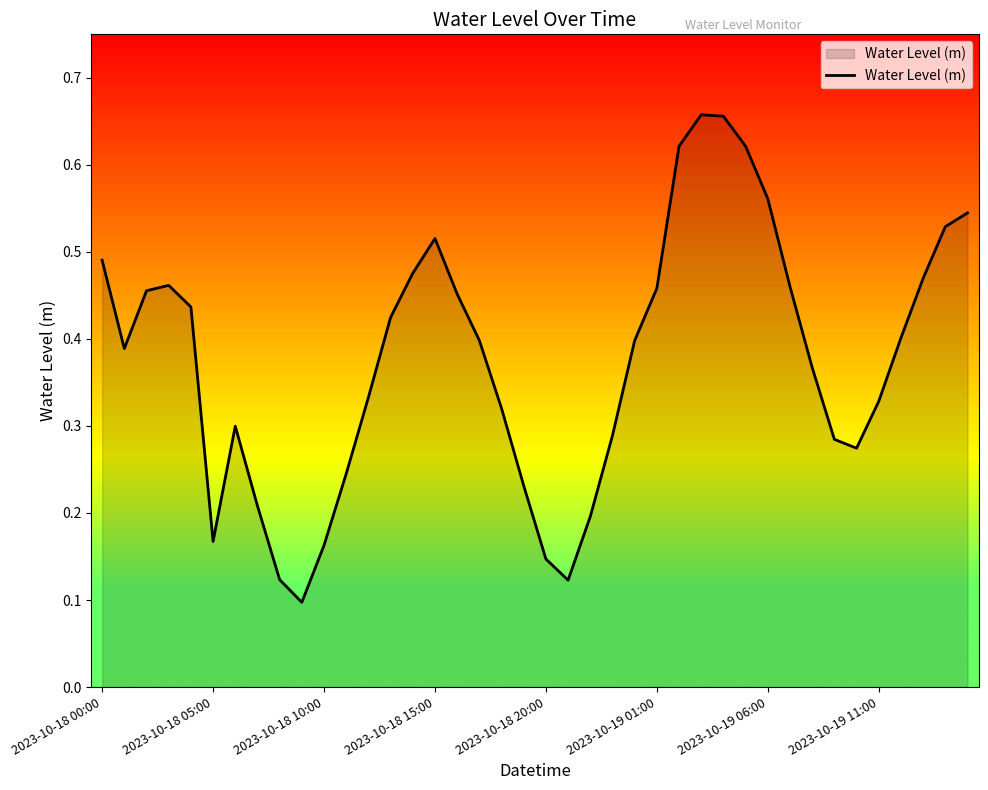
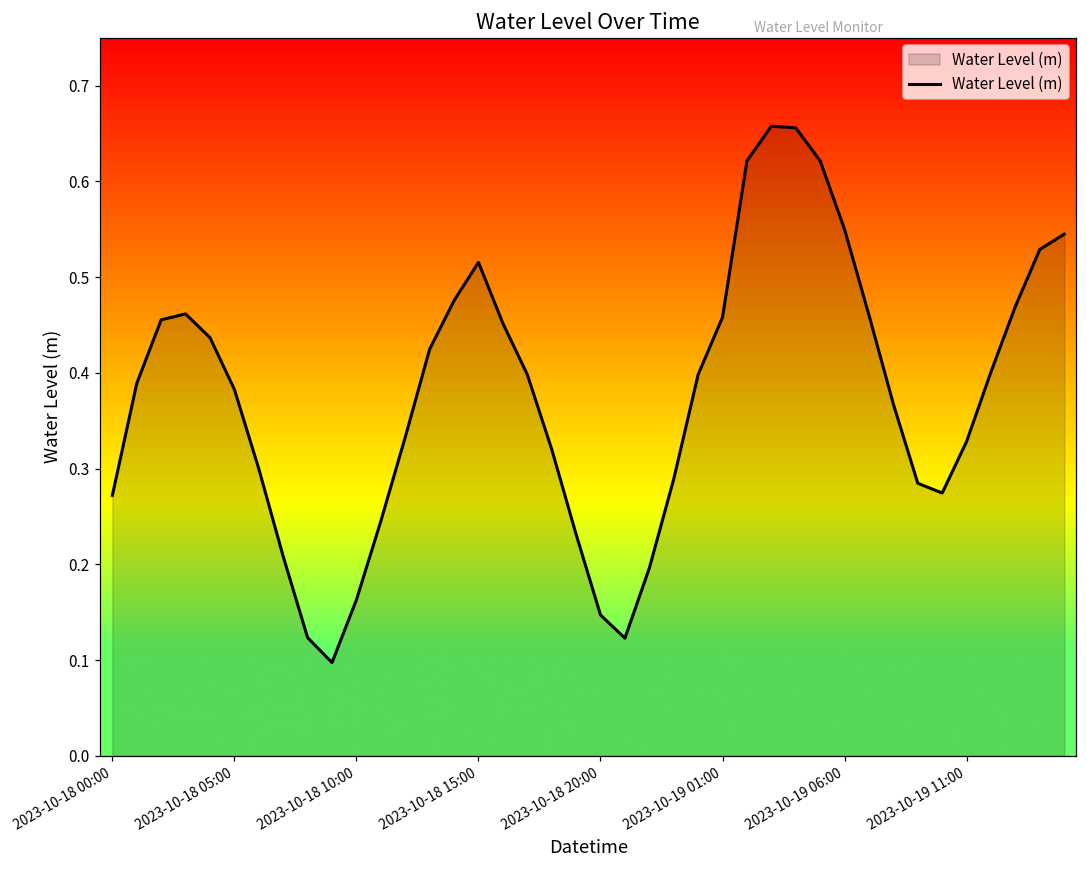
2023-10-18 00:00: 0.49 -> 0.27
2023-10-18 05:00: 0.17 -> 0.38
2023-10-19 06:00: 0.56 -> 0.55
